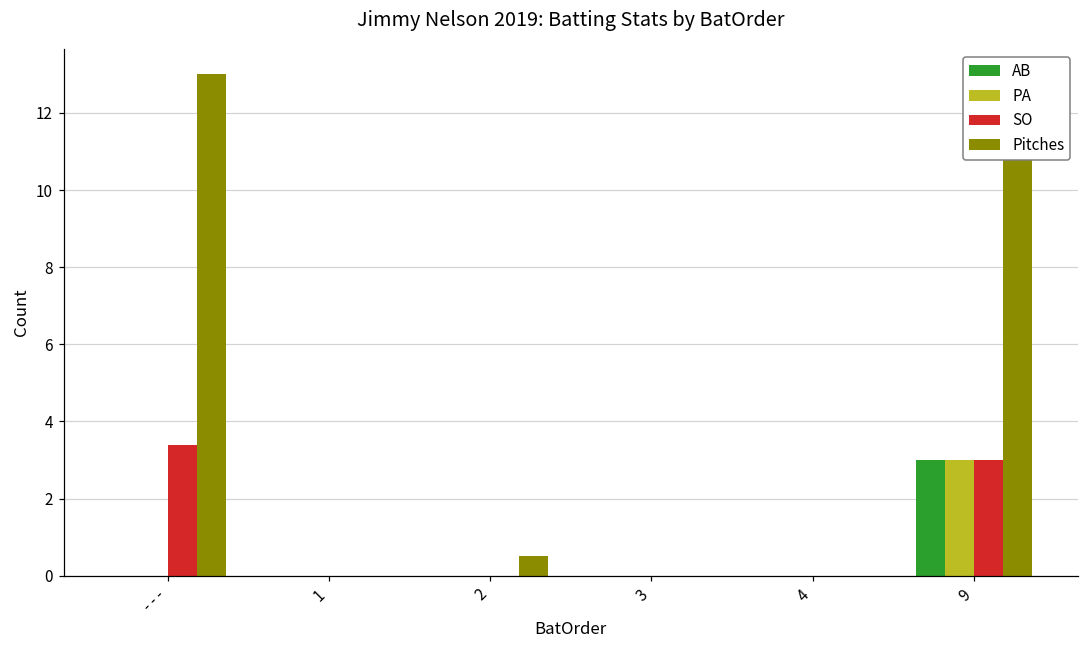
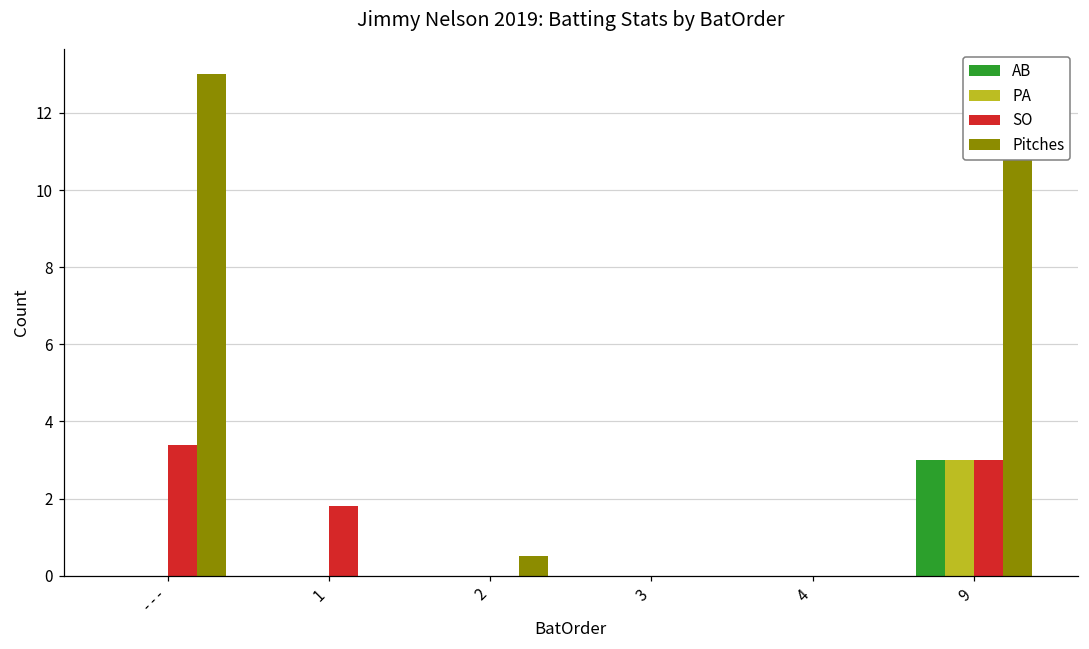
SO, 1: 0.0 -> 1.8
